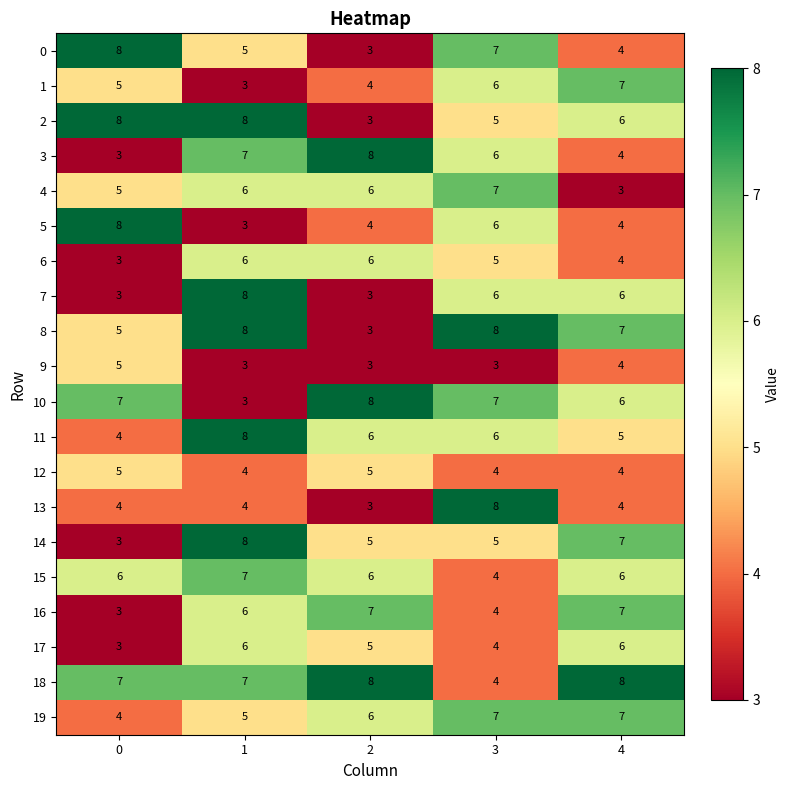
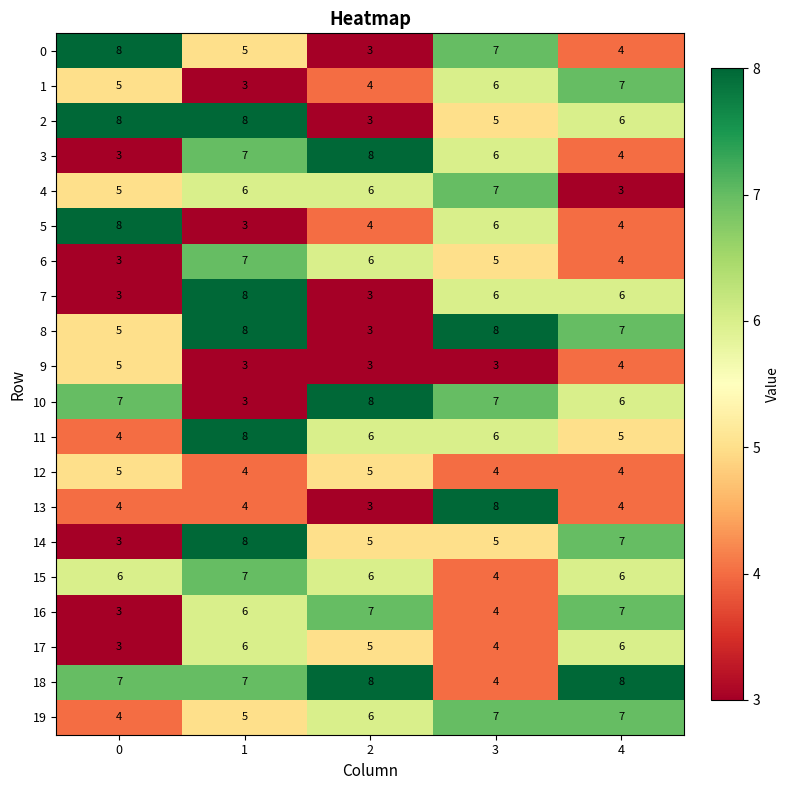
6, 1: 6 -> 7
